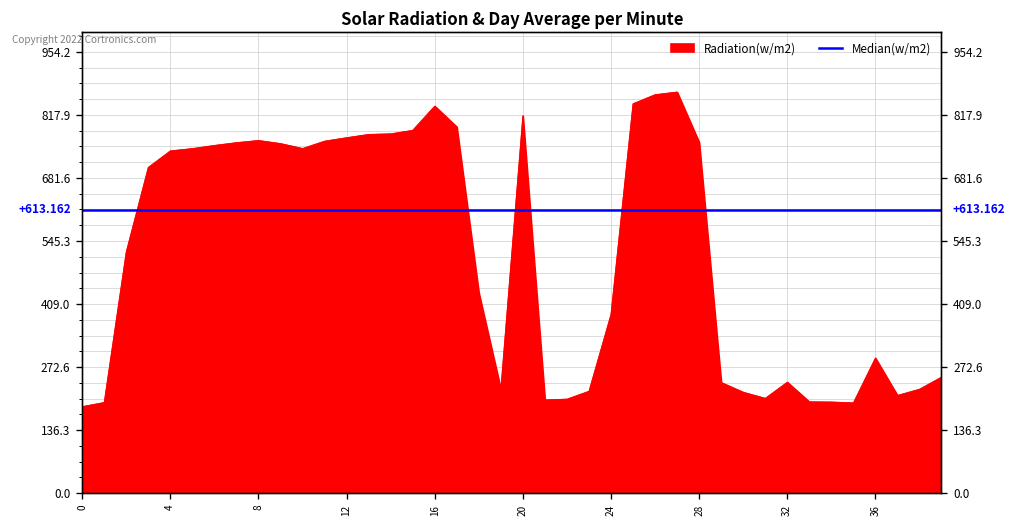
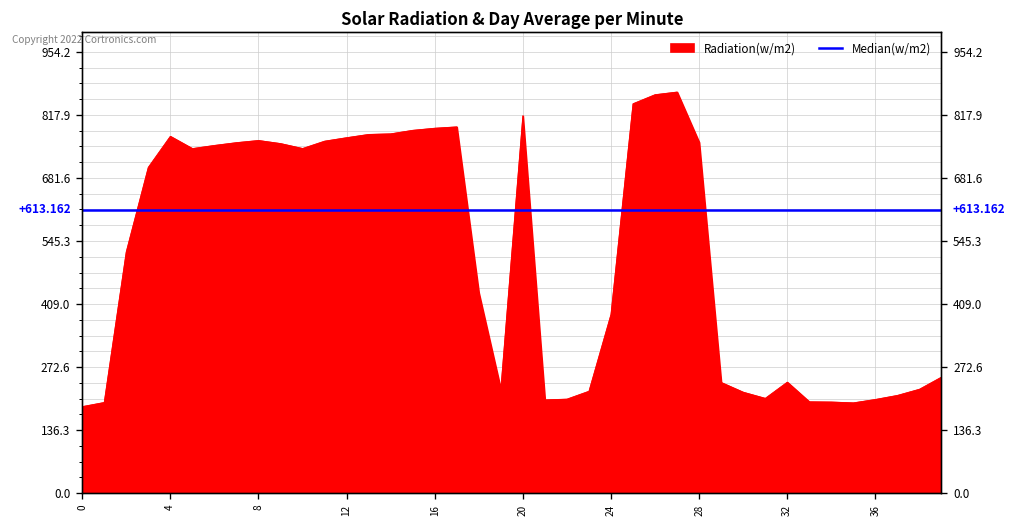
4: 740 -> 770
16: 840 -> 790
36: 290 -> 200
